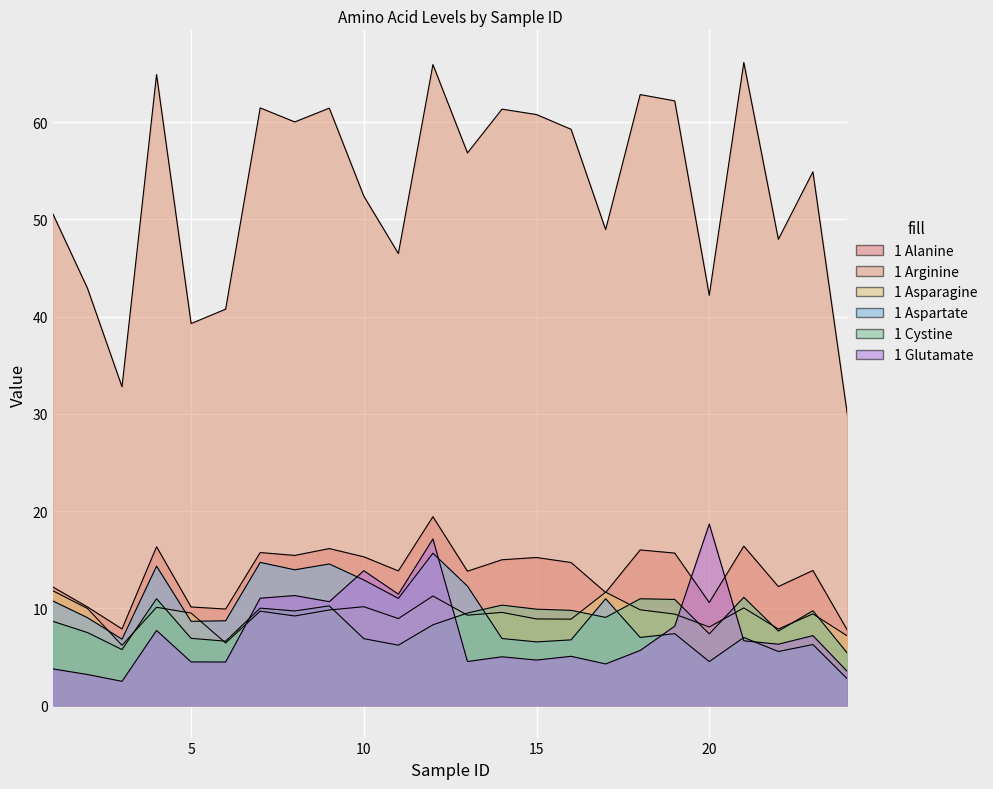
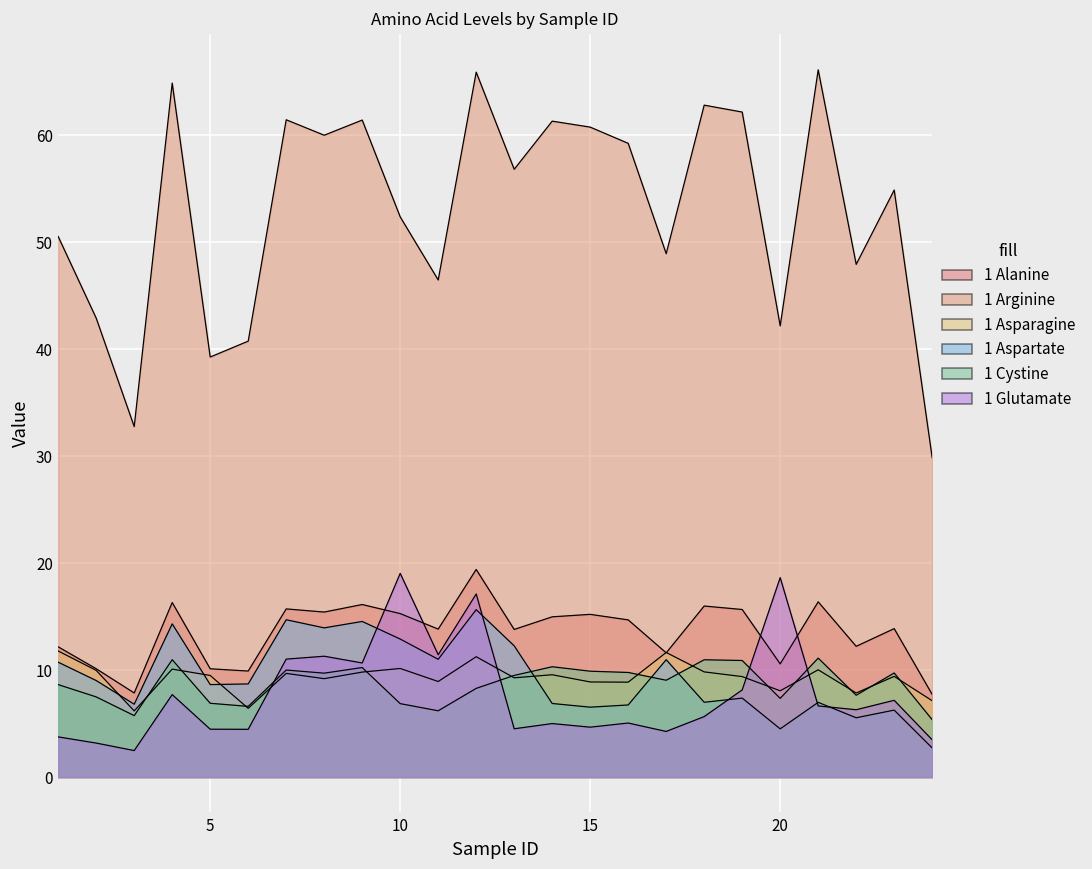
1 Glutamate, 10: 14 -> 19
